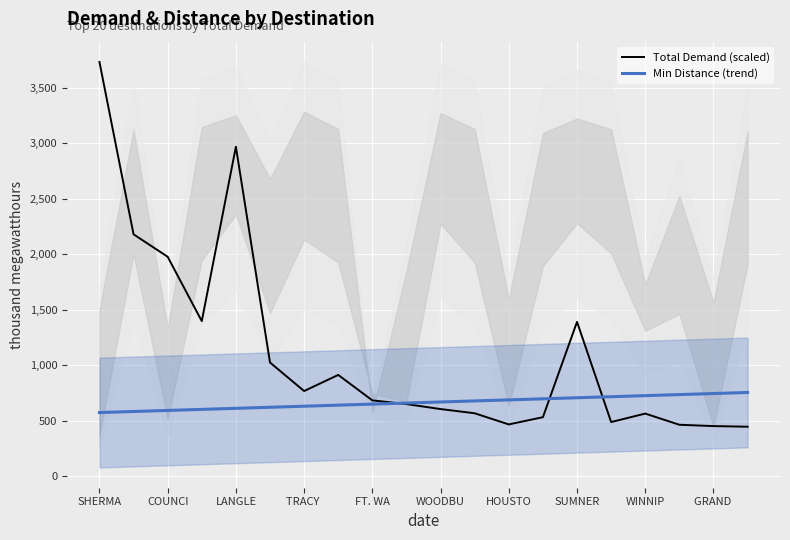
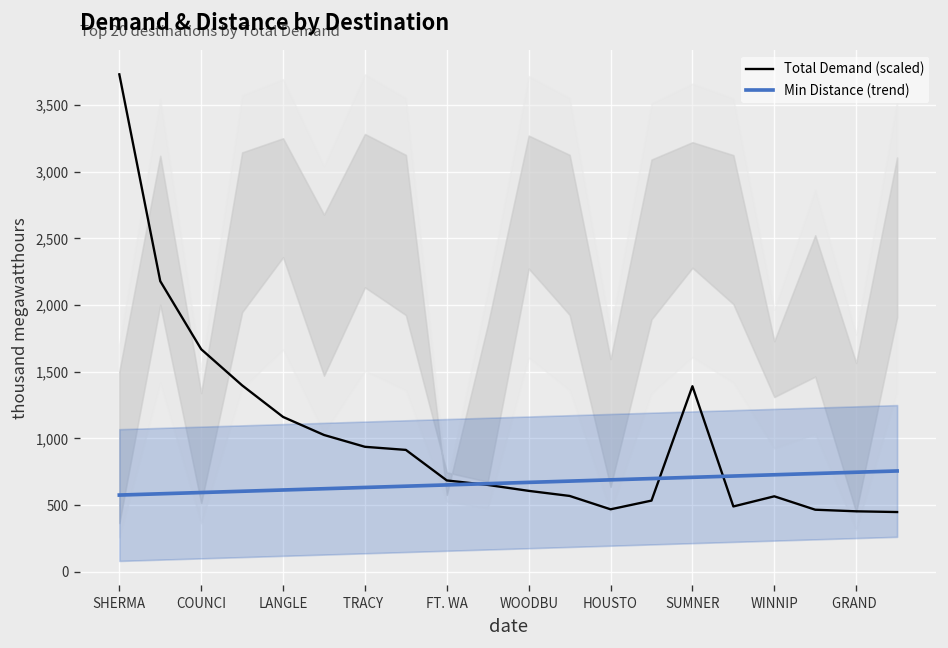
Total Demand (scaled), COUNCI: 1,980 -> 1,670
Total Demand (scaled), LANGLE: 2,970 -> 1,160
Total Demand (scaled), TRACY: 770 -> 940
